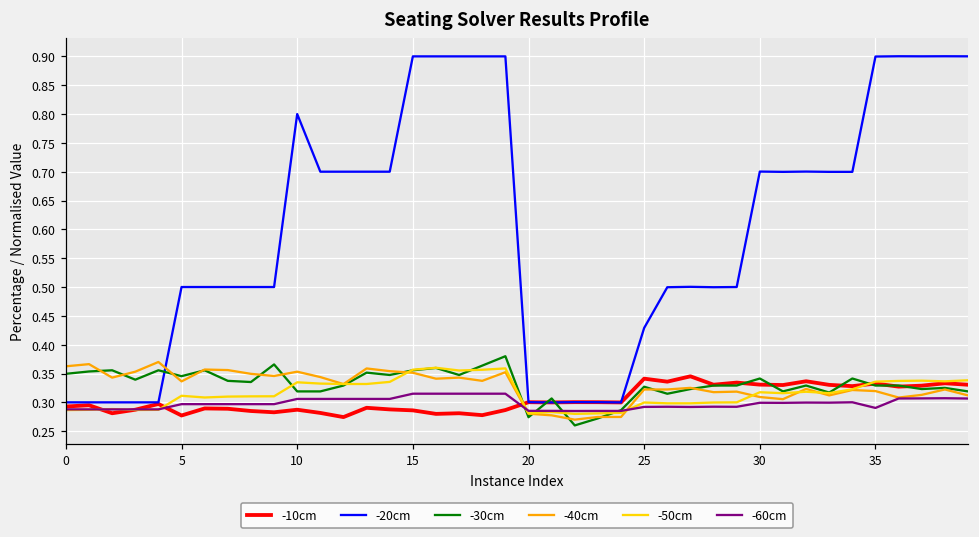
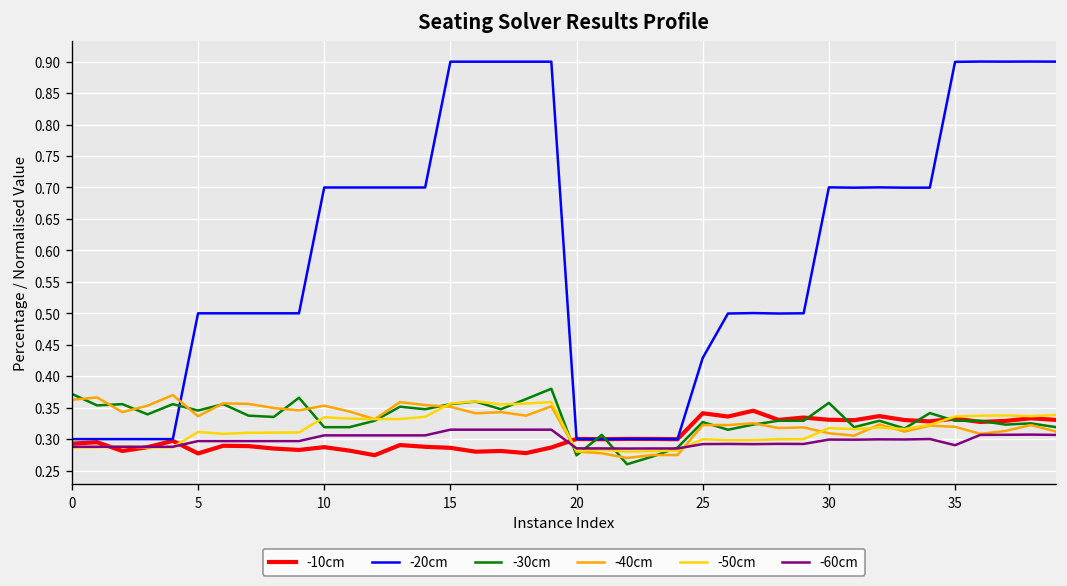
-30cm, 0: 0.35 -> 0.37
-20cm, 10: 0.8 -> 0.7
-30cm, 30: 0.34 -> 0.36
